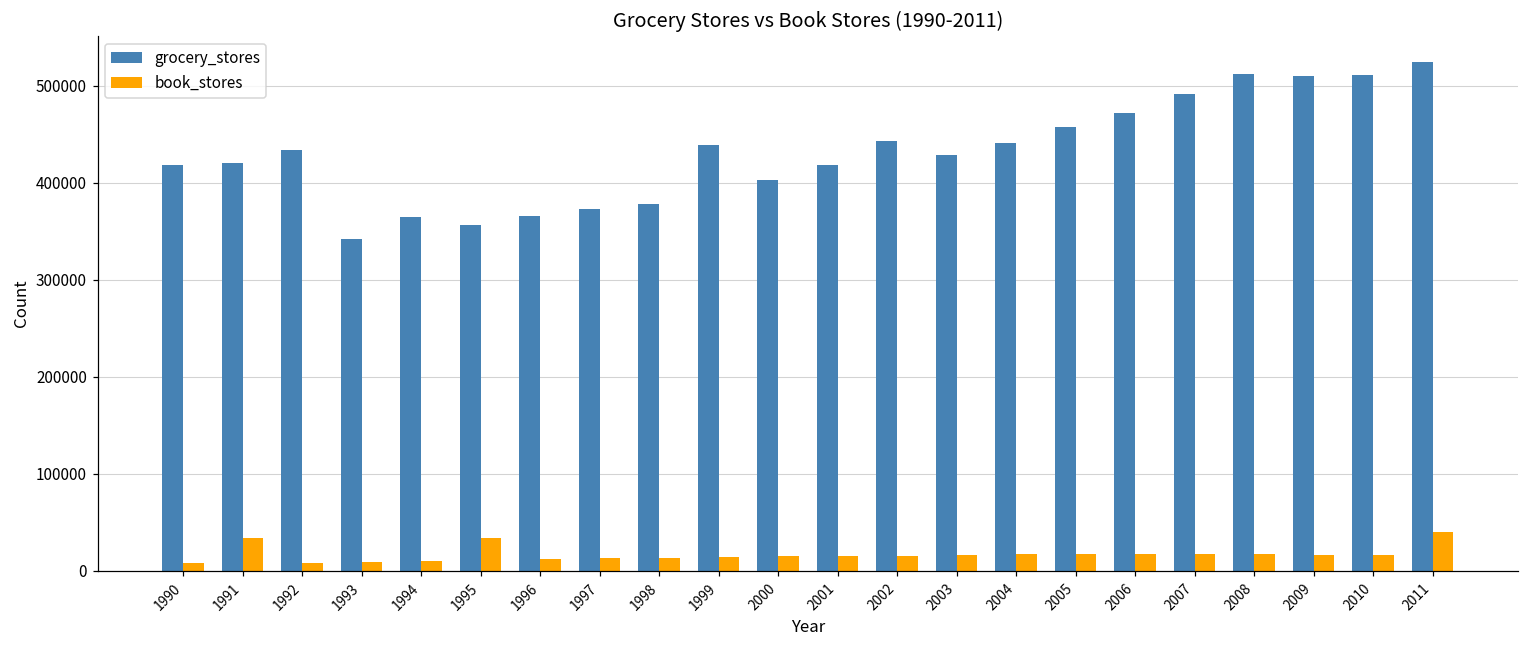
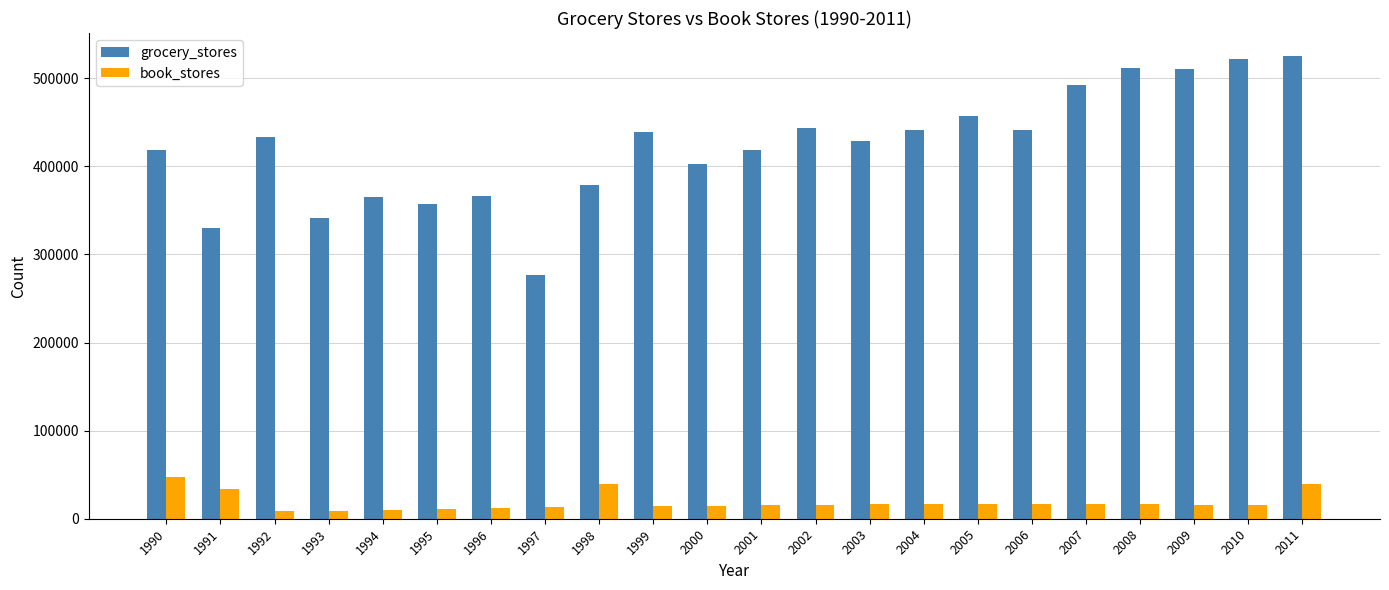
book_stores, 1990: 10000 -> 50000
grocery_stores, 1991: 420000 -> 330000
book_stores, 1995: 30000 -> 10000
grocery_stores, 1997: 370000 -> 280000
book_stores, 1998: 10000 -> 40000
grocery_stores, 2006: 470000 -> 440000
grocery_stores, 2010: 510000 -> 520000
